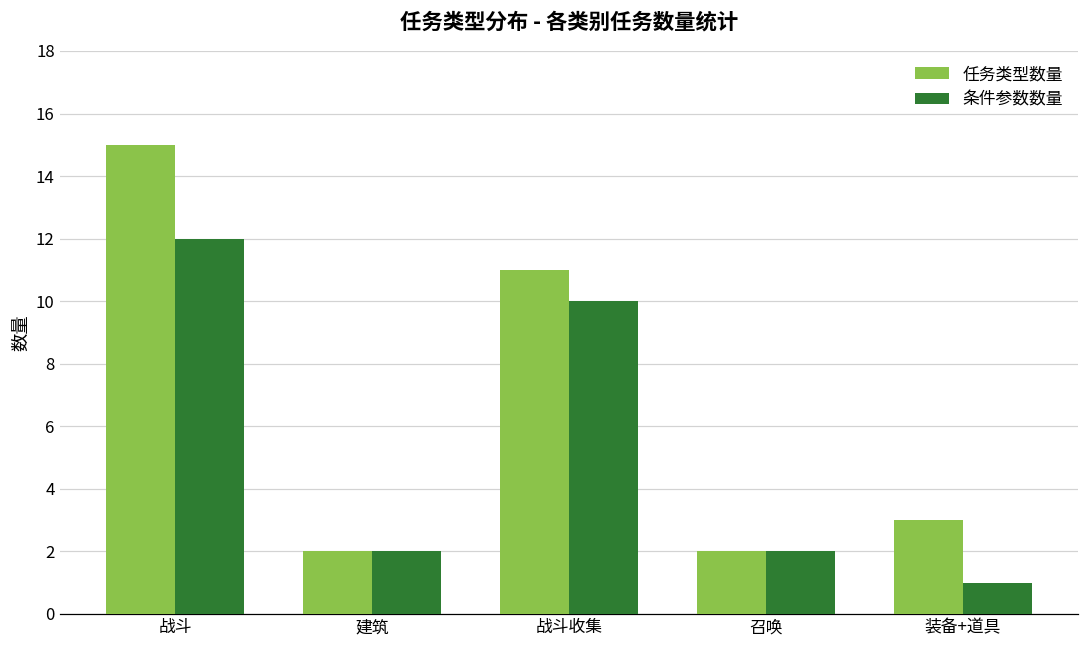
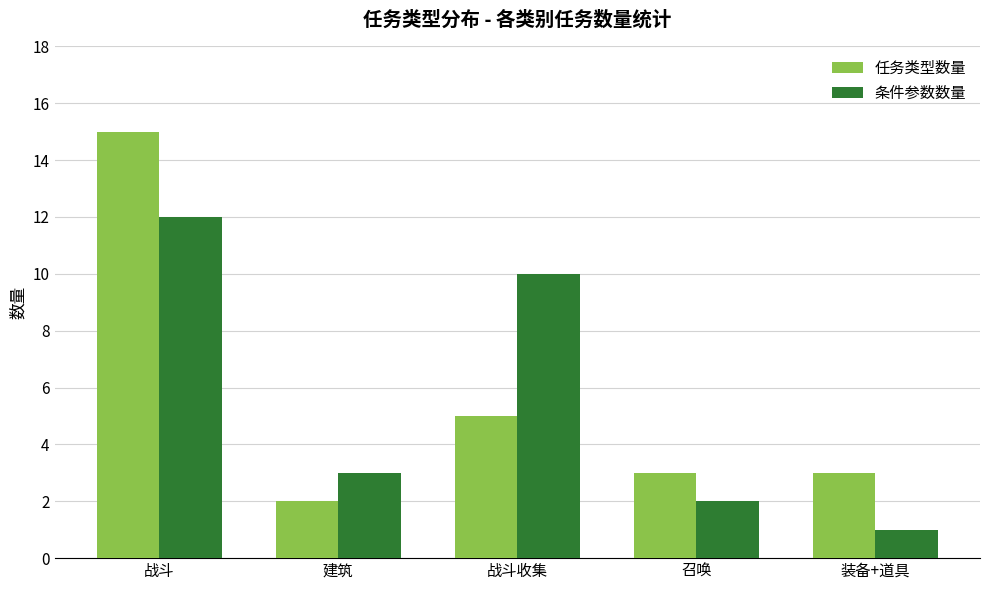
条件参数数量, 建筑: 2 -> 3
任务类型数量, 战斗收集: 11 -> 5
任务类型数量, 召唤: 2 -> 3
